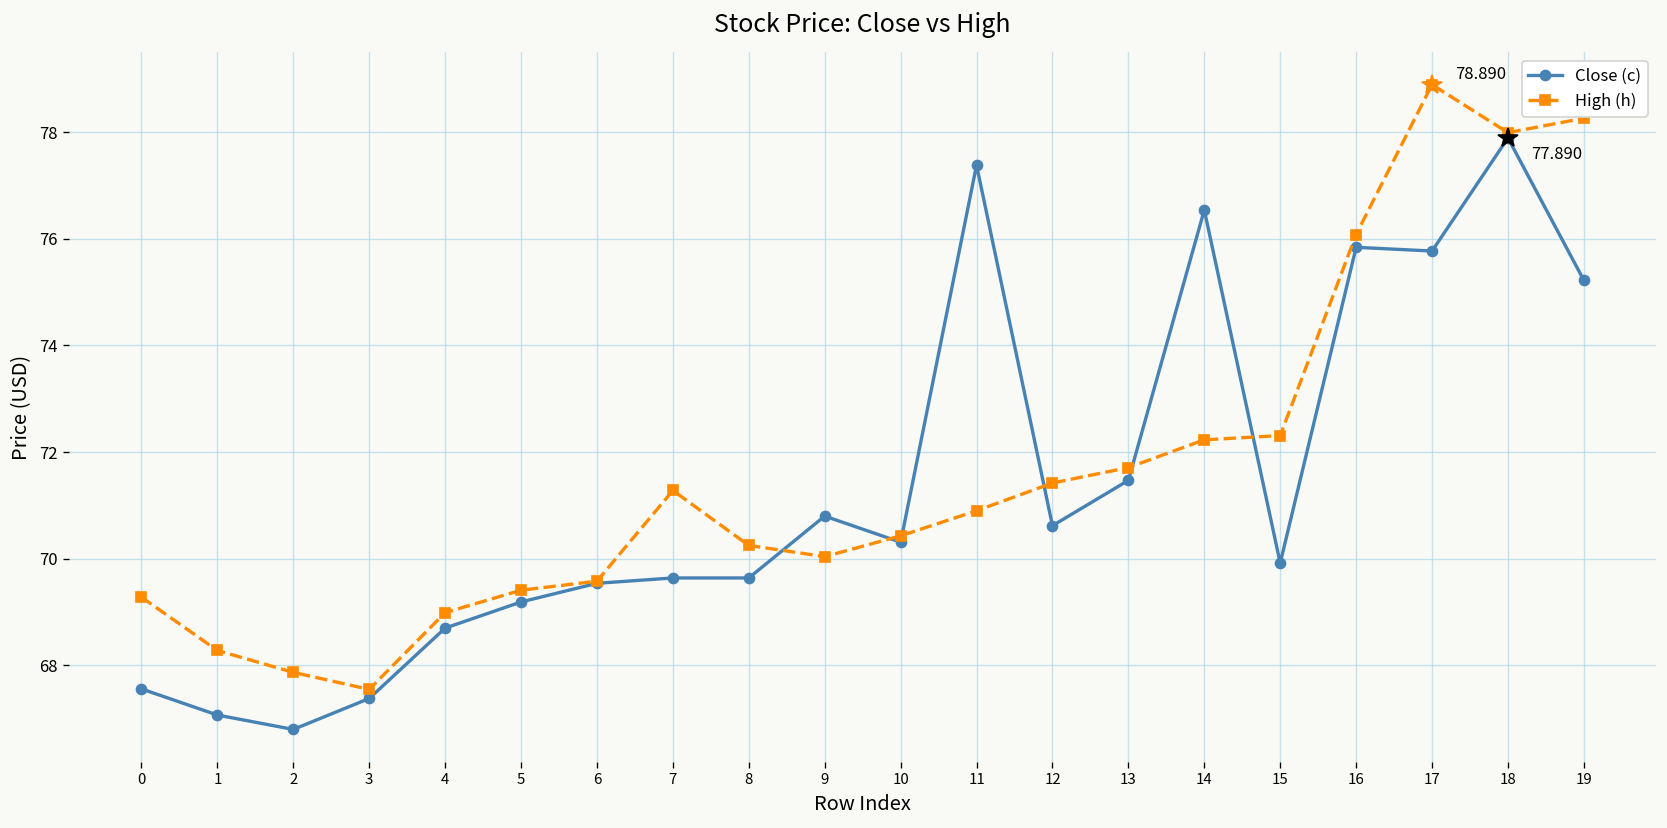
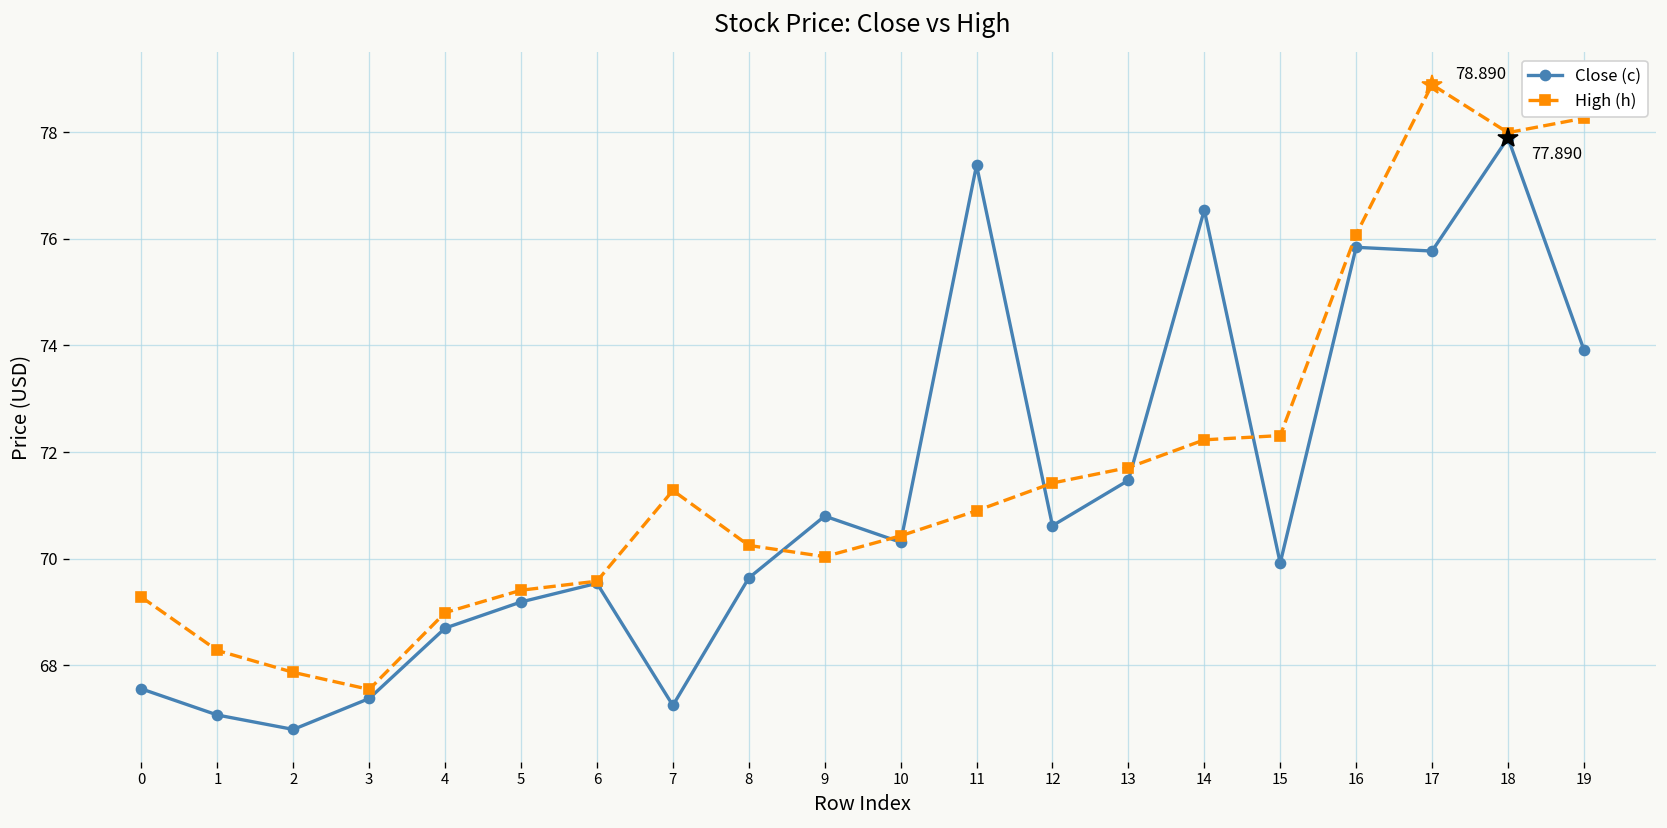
Close (c), 7: 69.6 -> 67.3
Close (c), 19: 75.2 -> 73.9
